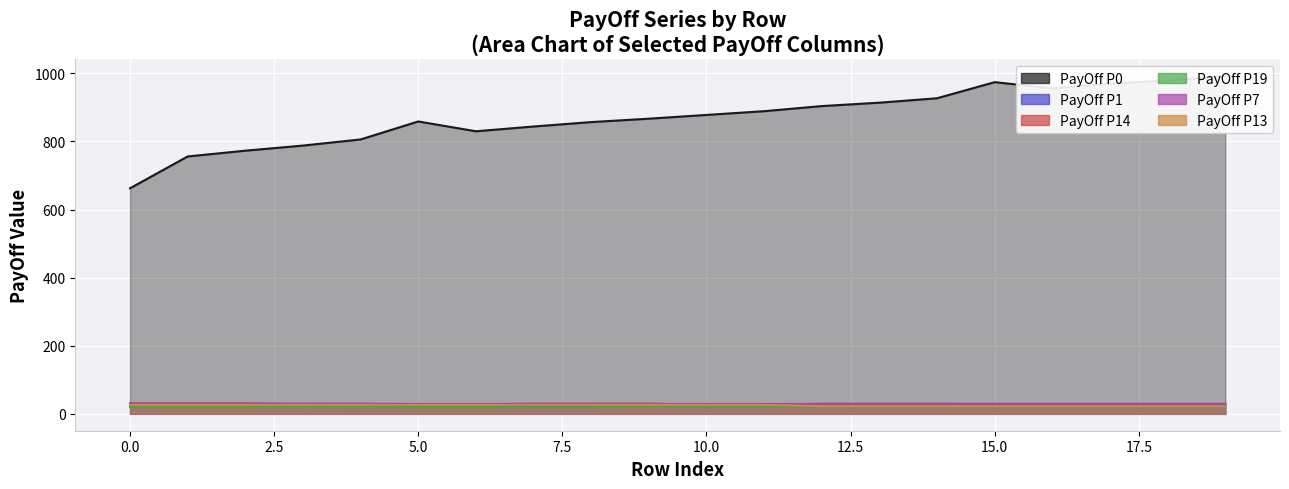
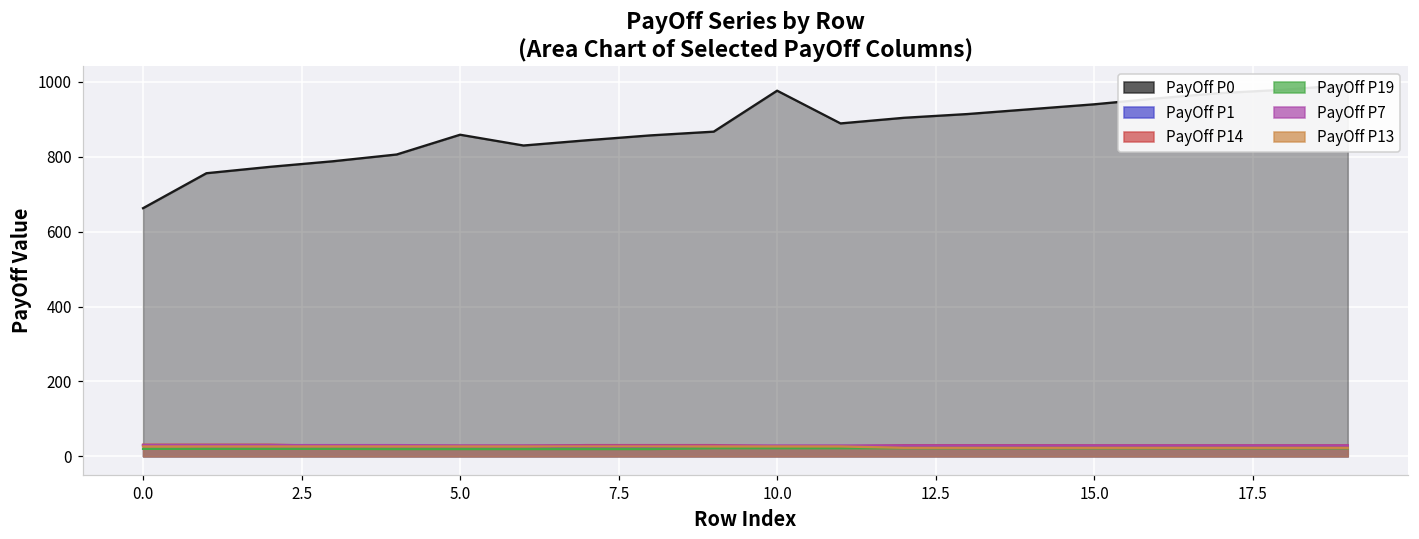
PayOff P0, 10.0: 880 -> 980
PayOff P0, 15.0: 970 -> 940
